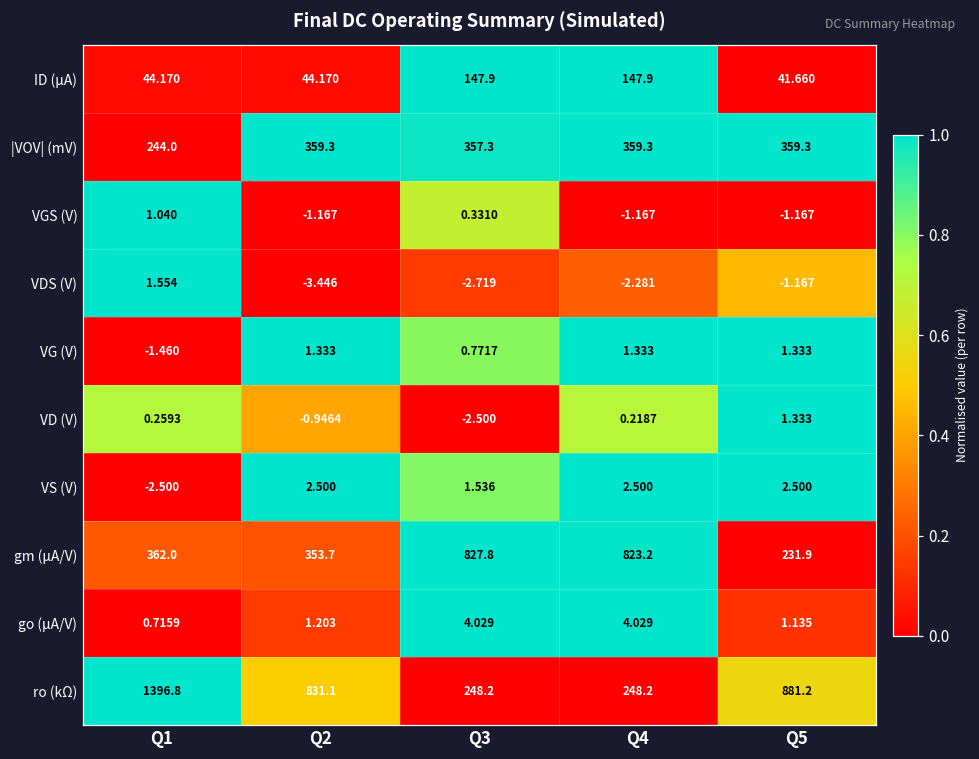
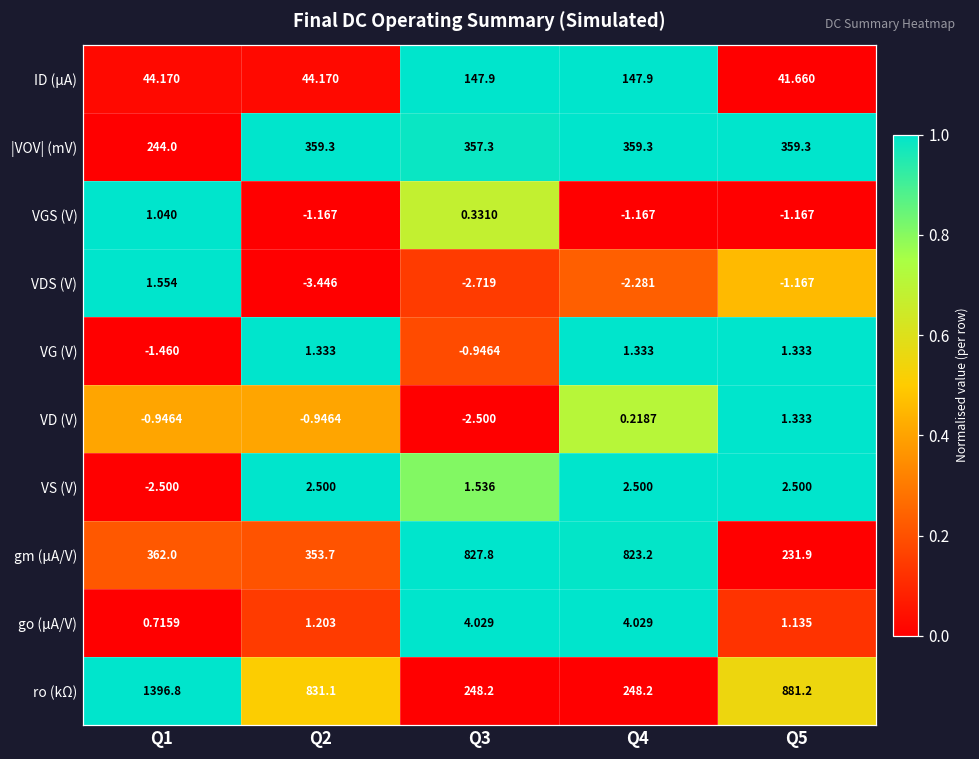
VG (V), Q3: 0.7717 -> -0.9464
VD (V), Q1: 0.2593 -> -0.9464
